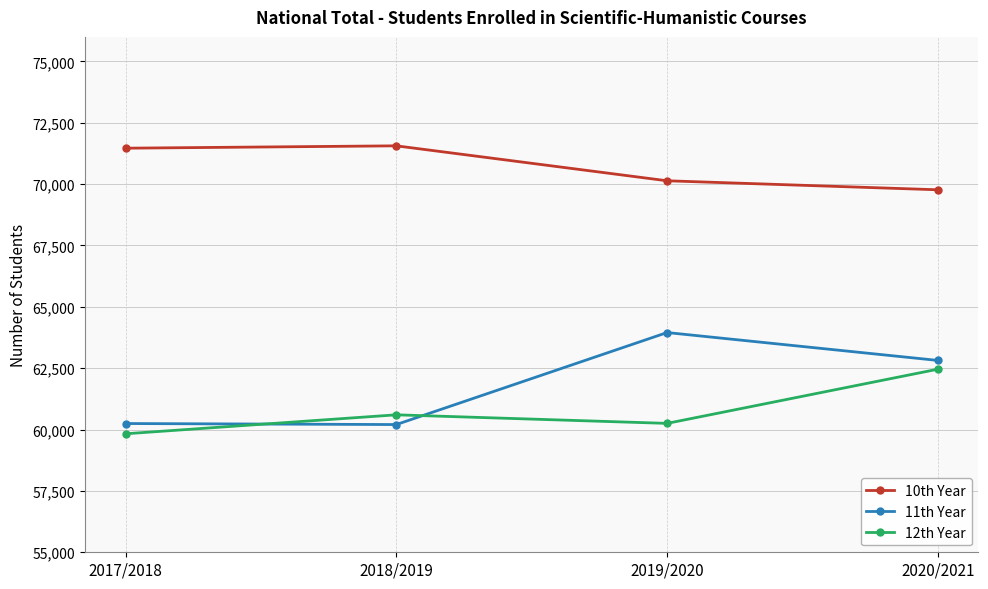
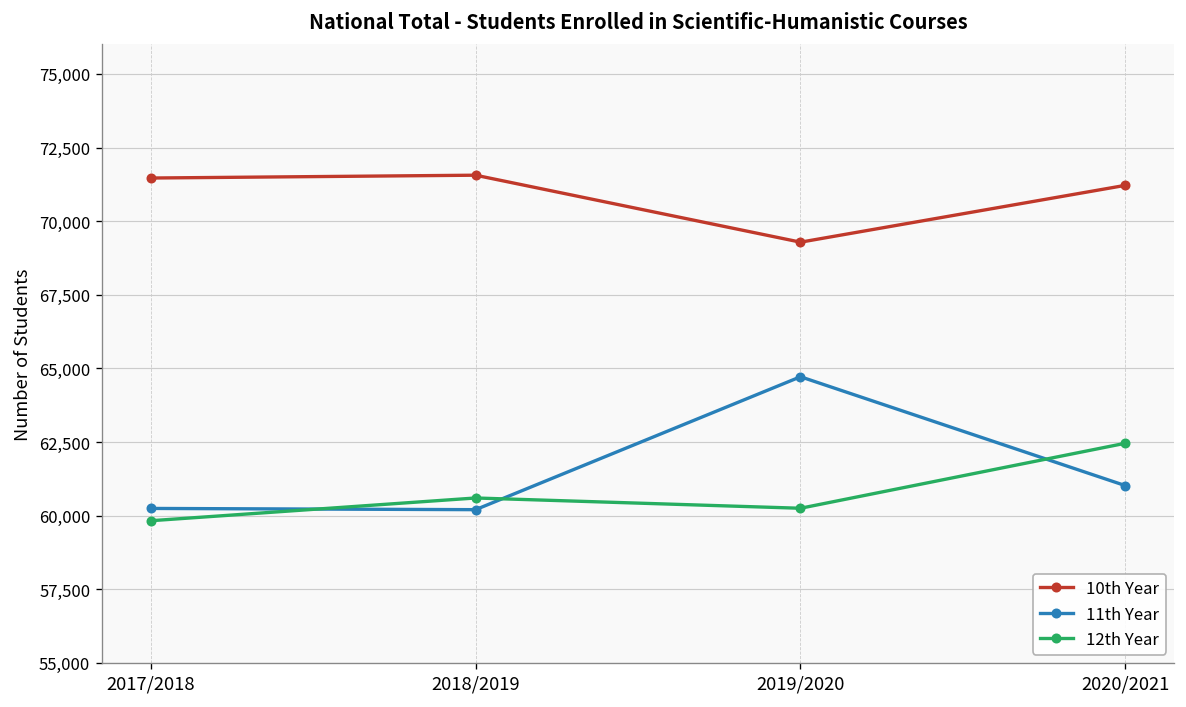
10th Year, 2019/2020: 70,100 -> 69,300
11th Year, 2019/2020: 64,000 -> 64,700
10th Year, 2020/2021: 69,800 -> 71,200
11th Year, 2020/2021: 62,800 -> 61,000
